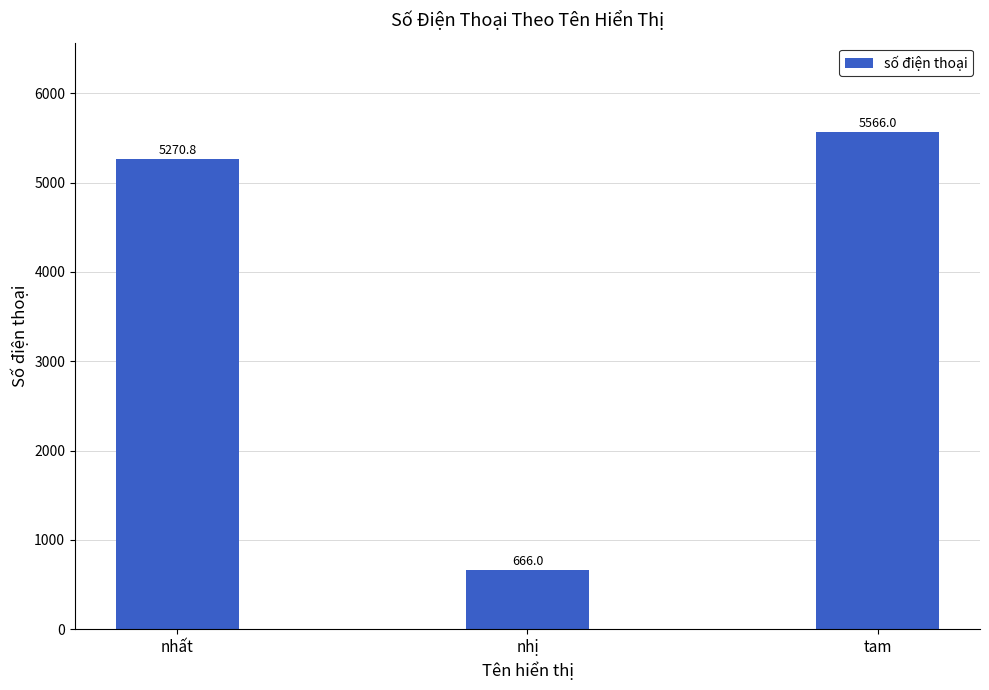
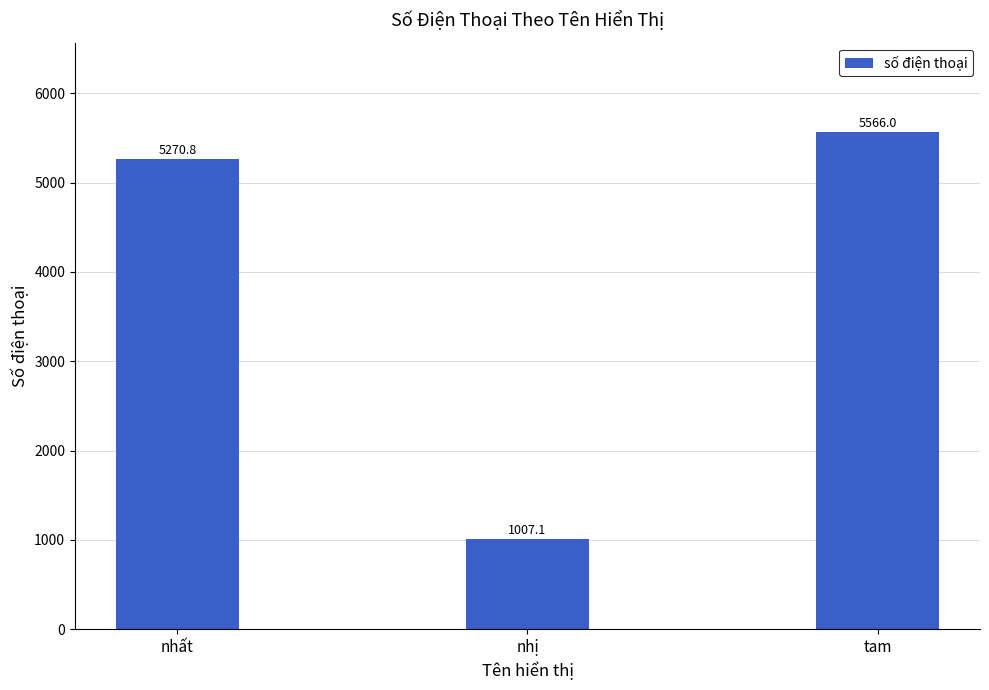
nhị: 666.0 -> 1007.1
